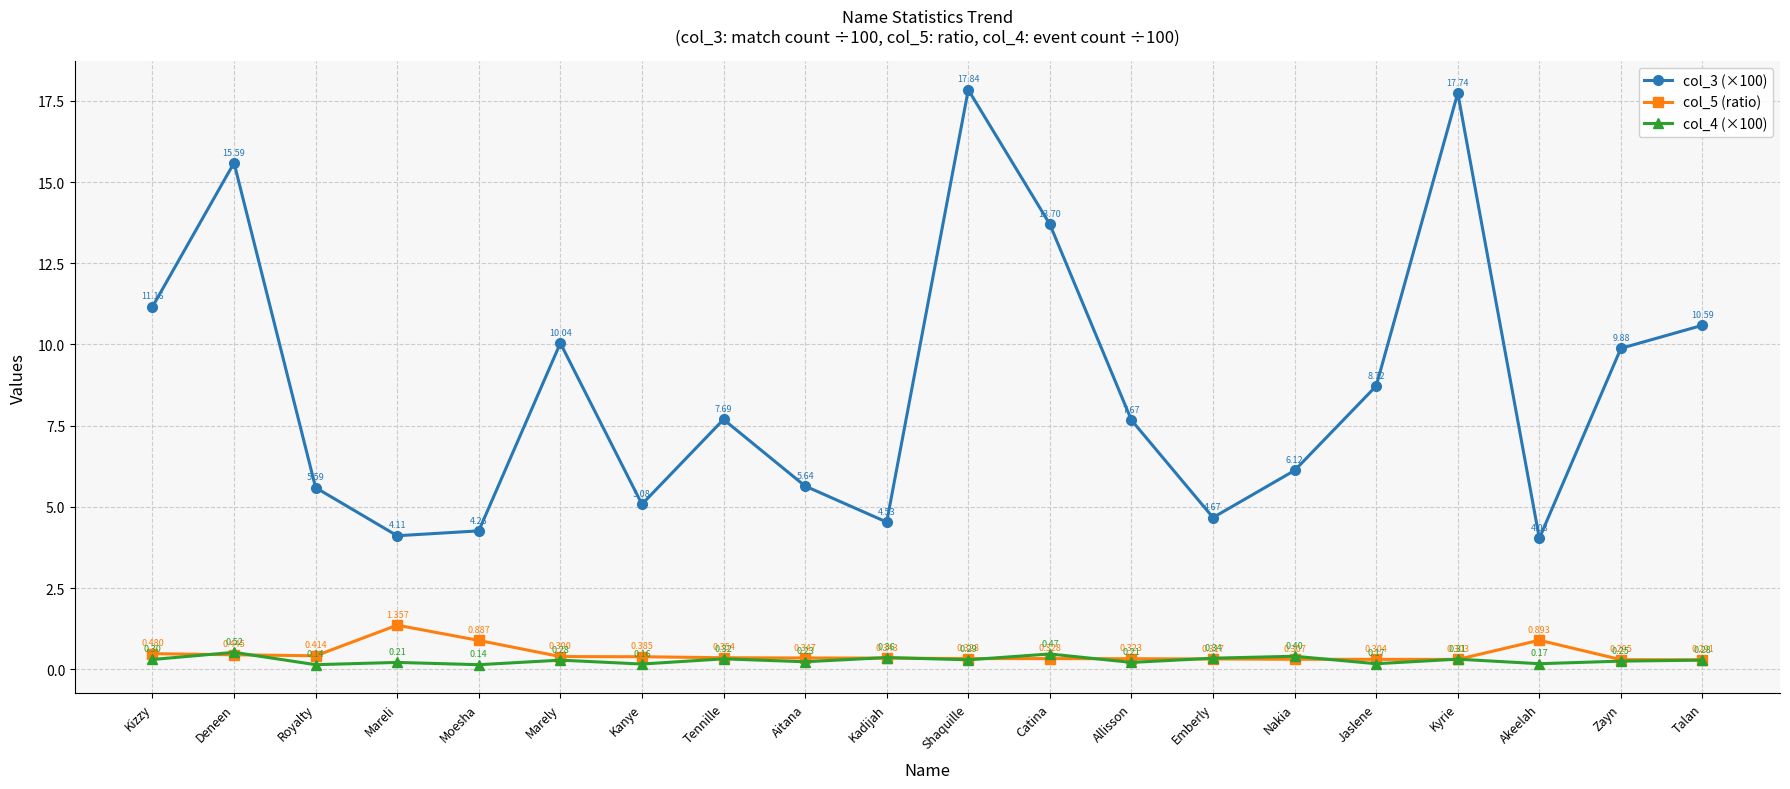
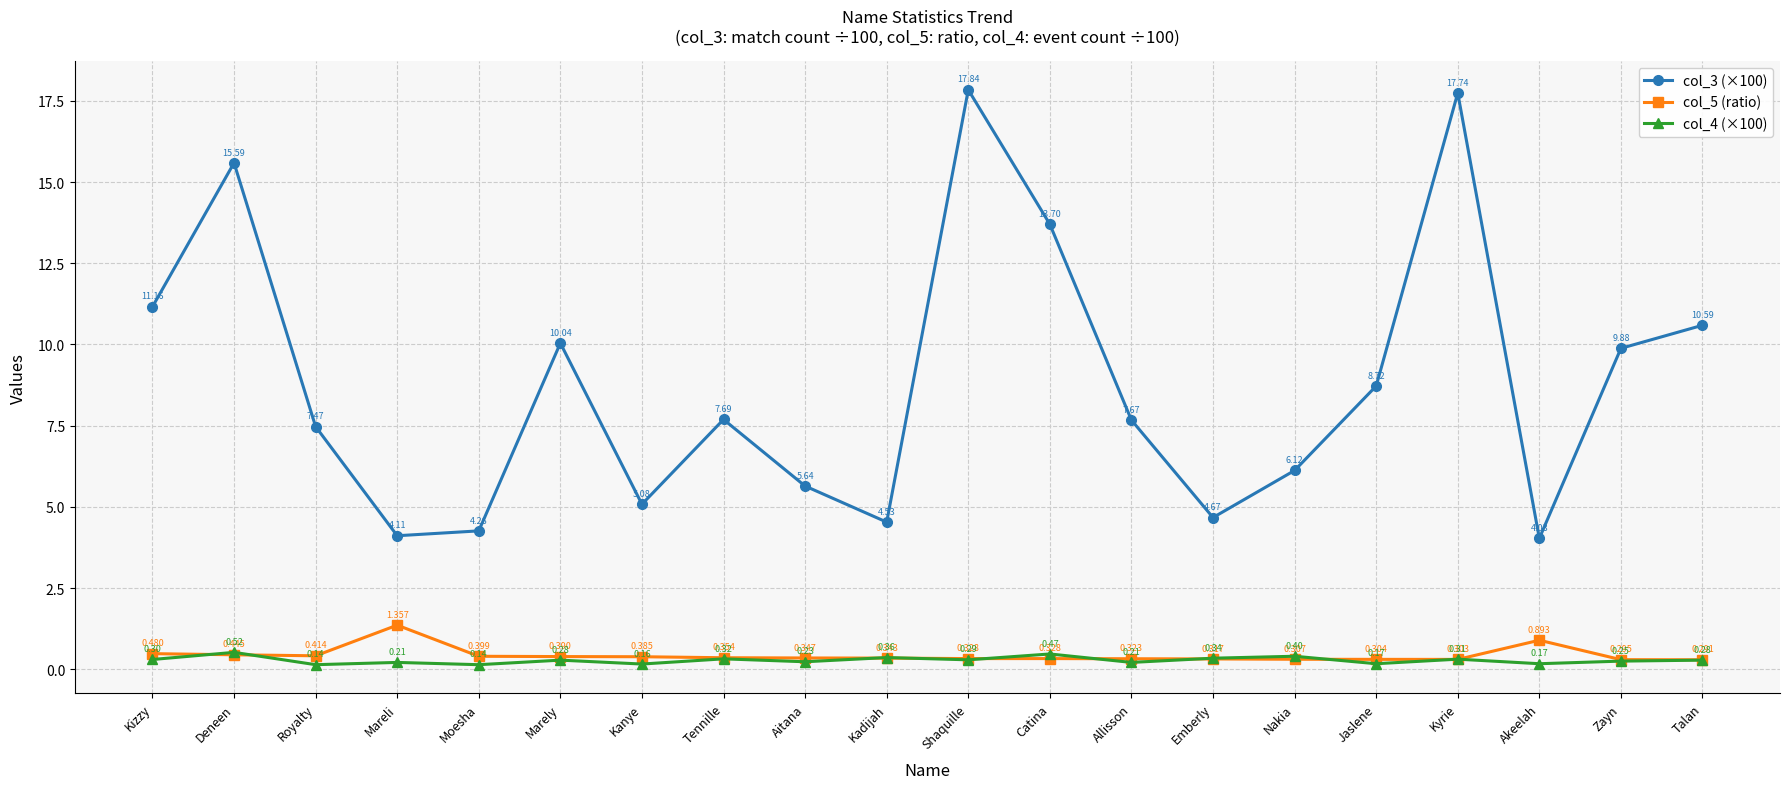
col_3 (×100), Royalty: 5.59 -> 7.47
col_5 (ratio), Moesha: 0.887 -> 0.399
